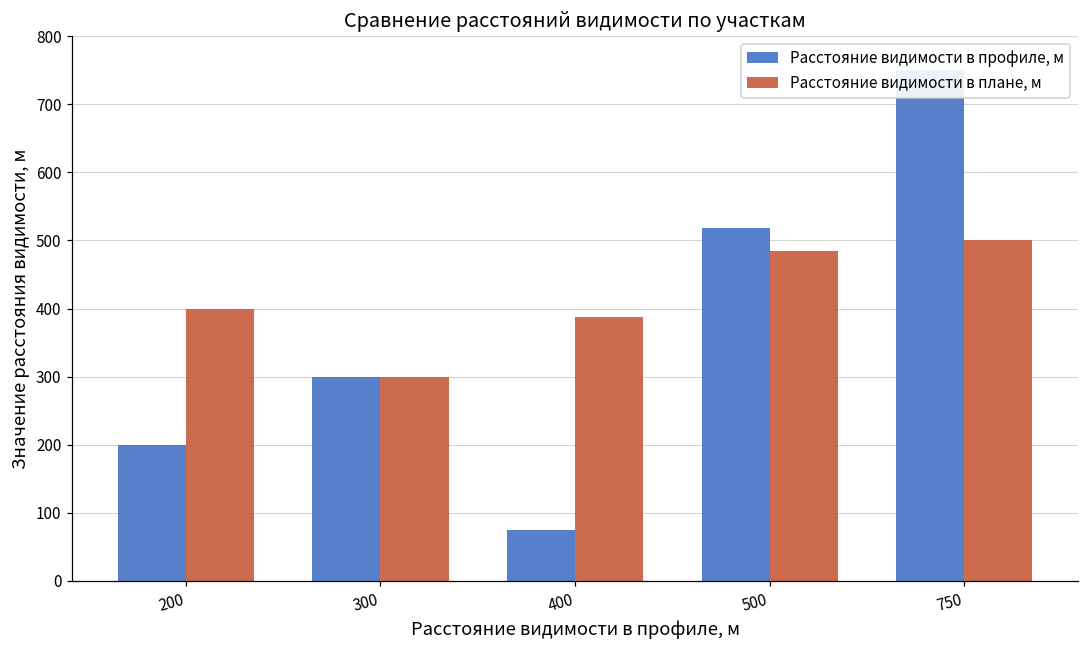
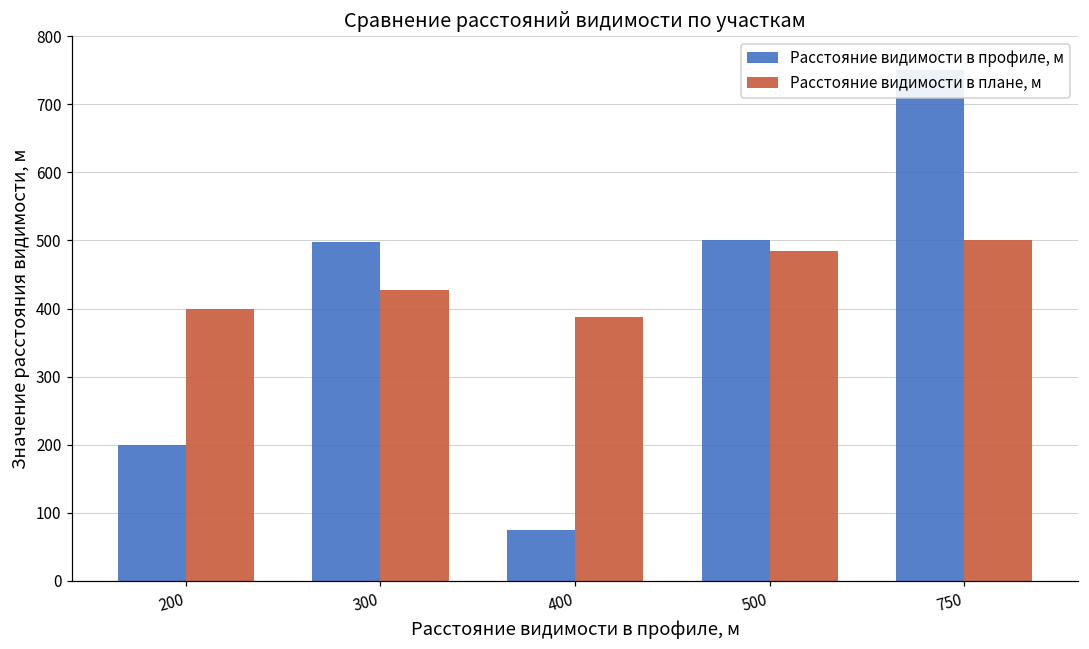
Расстояние видимости в профиле, м, 300: 300 -> 500
Расстояние видимости в плане, м, 300: 300 -> 430
Расстояние видимости в профиле, м, 500: 520 -> 500
